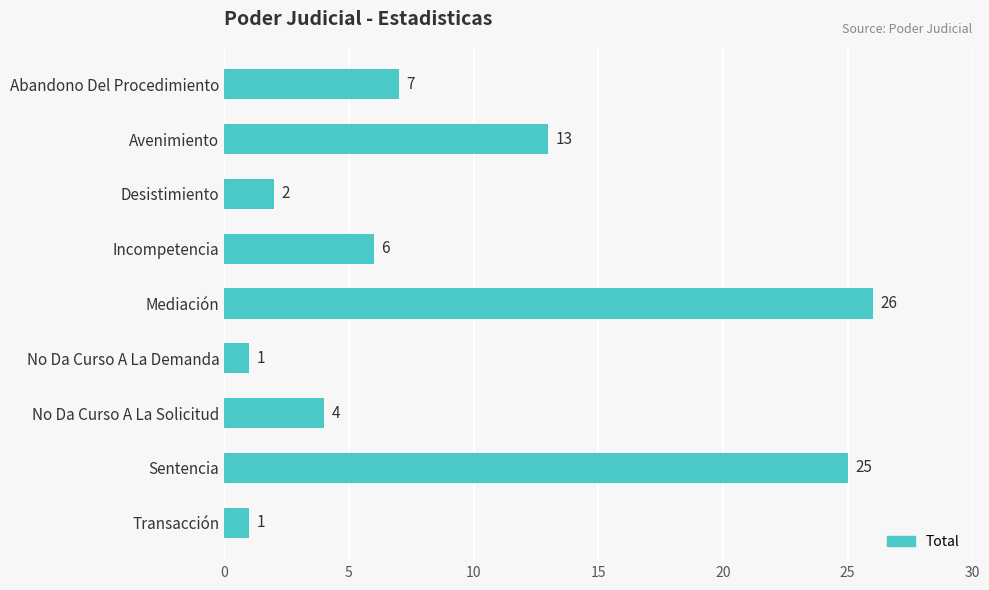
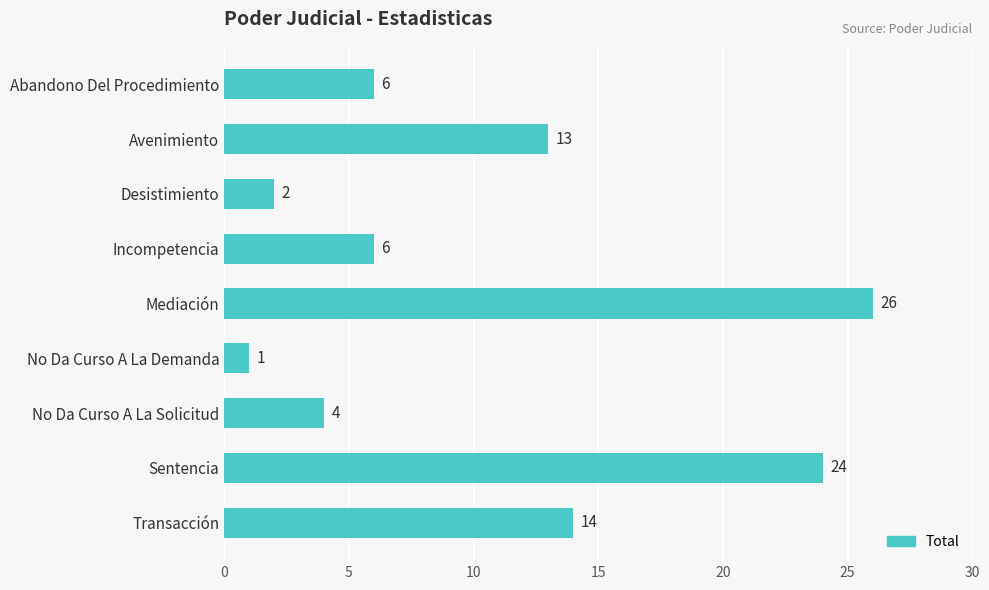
Abandono Del Procedimiento: 7 -> 6
Sentencia: 25 -> 24
Transacción: 1 -> 14
